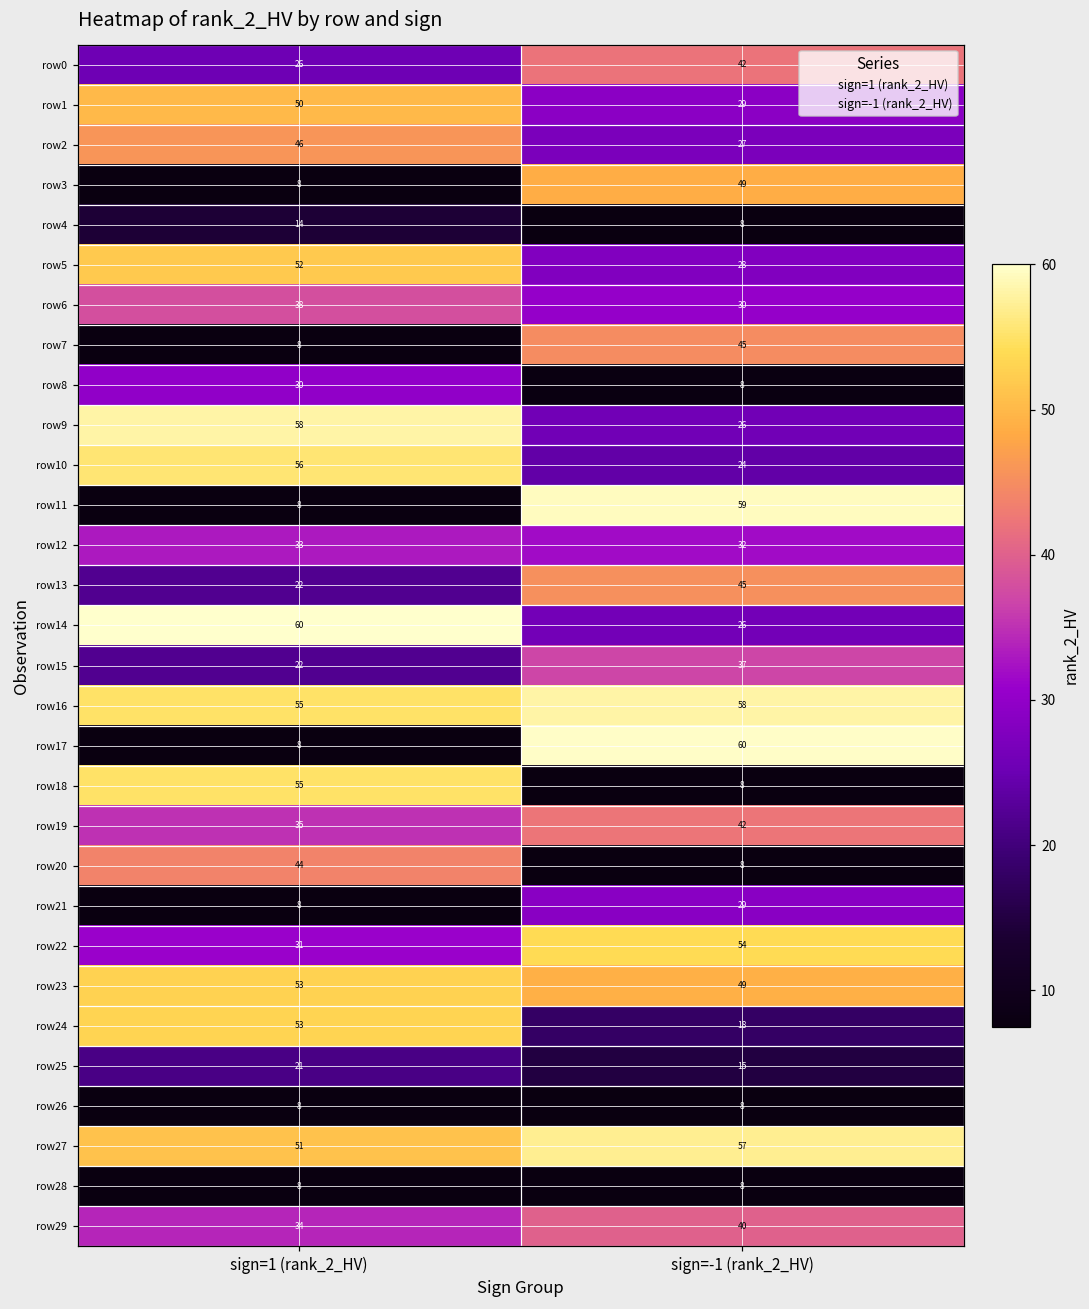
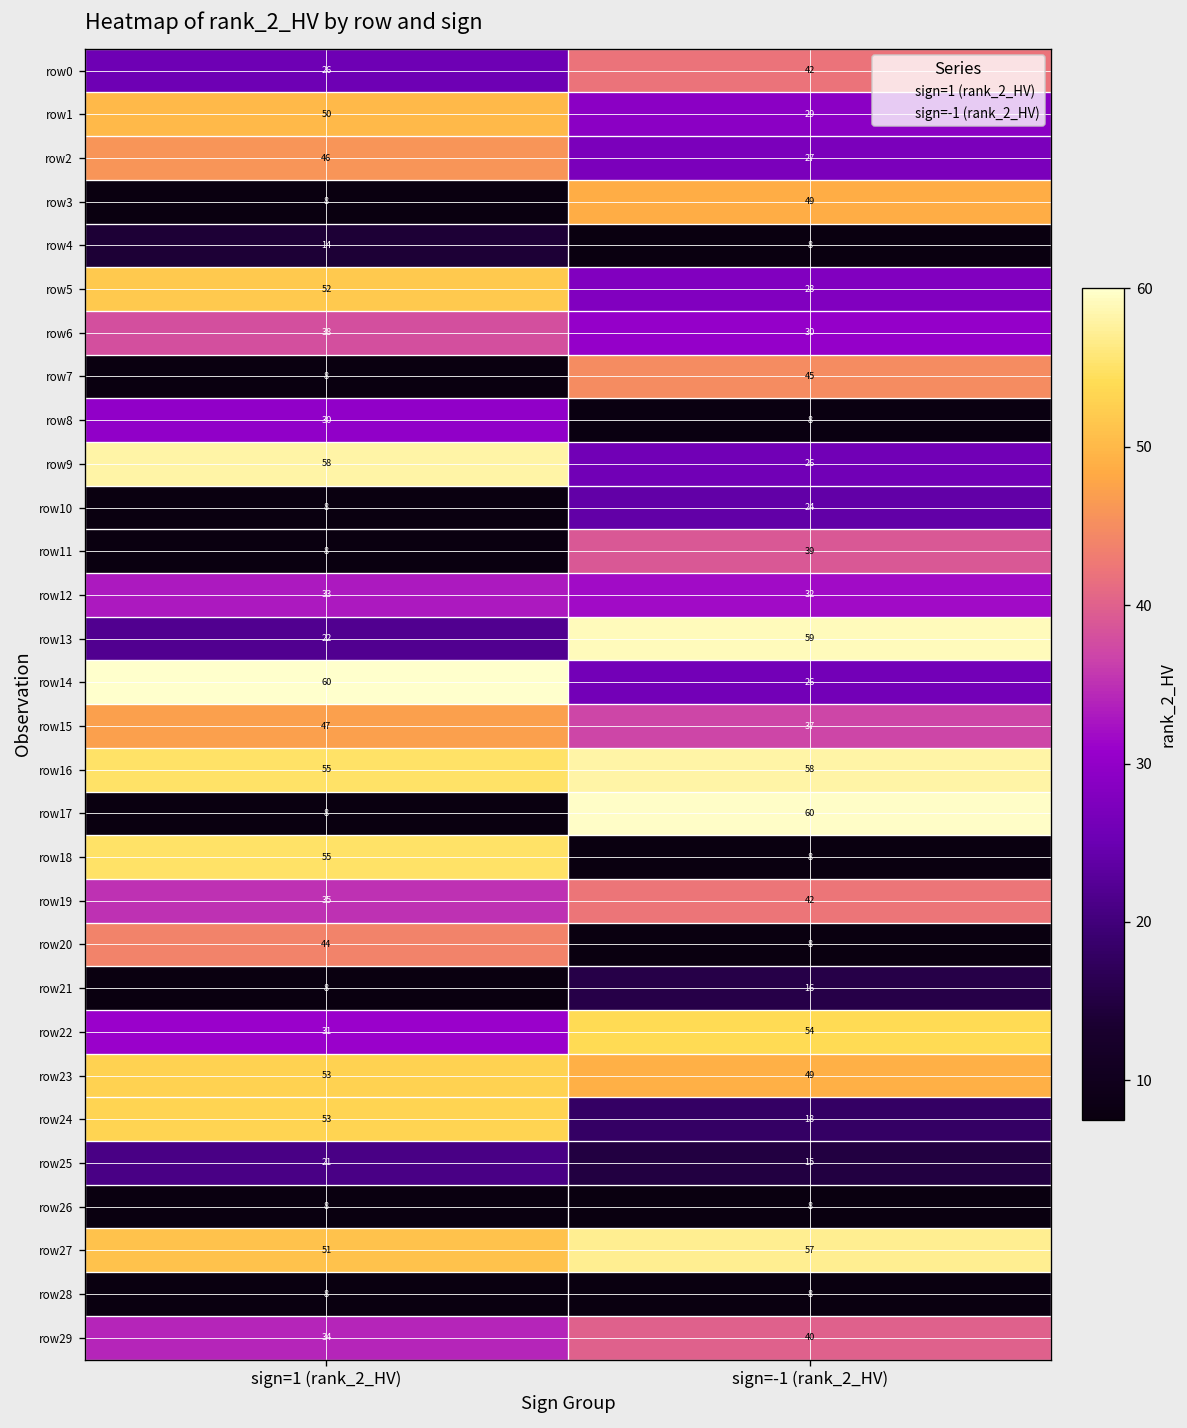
row10, sign=1 (rank_2_HV): 56 -> 8
row11, sign=-1 (rank_2_HV): 59 -> 39
row13, sign=-1 (rank_2_HV): 45 -> 59
row15, sign=1 (rank_2_HV): 22 -> 47
row21, sign=-1 (rank_2_HV): 29 -> 16
